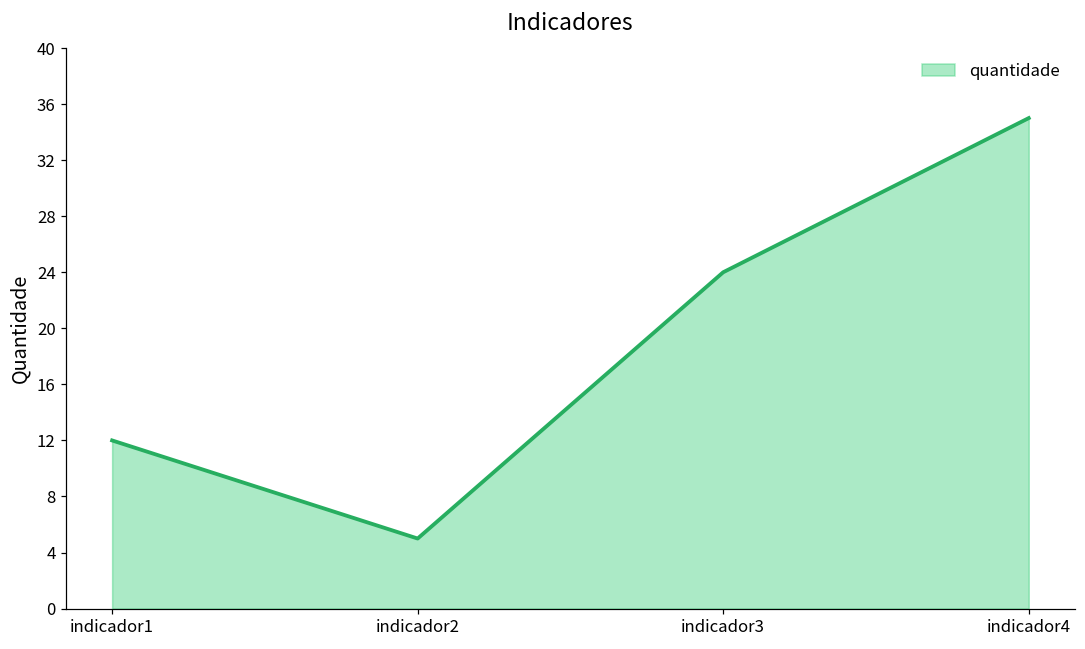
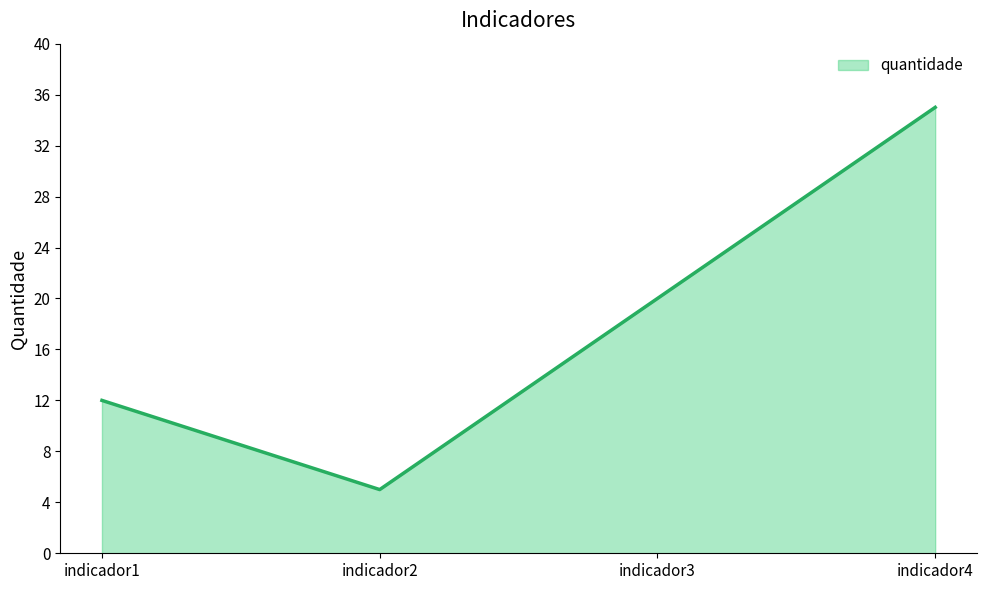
indicador3: 24 -> 20
